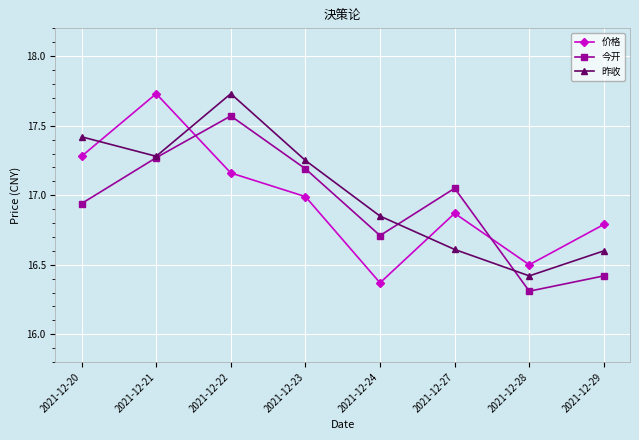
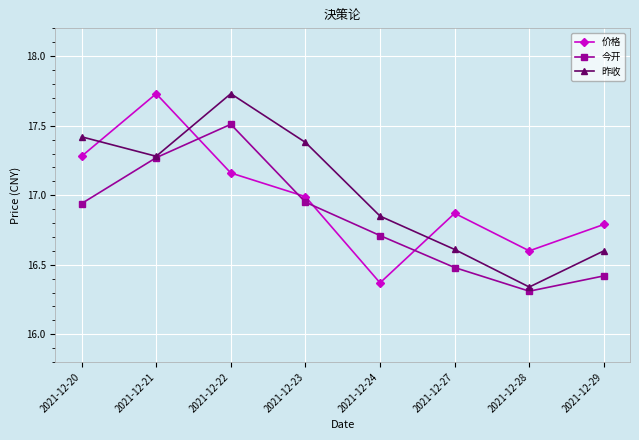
今开, 2021-12-22: 17.57 -> 17.51
今开, 2021-12-23: 17.19 -> 16.95
昨收, 2021-12-23: 17.25 -> 17.38
今开, 2021-12-27: 17.05 -> 16.48
价格, 2021-12-28: 16.5 -> 16.6
昨收, 2021-12-28: 16.42 -> 16.34
